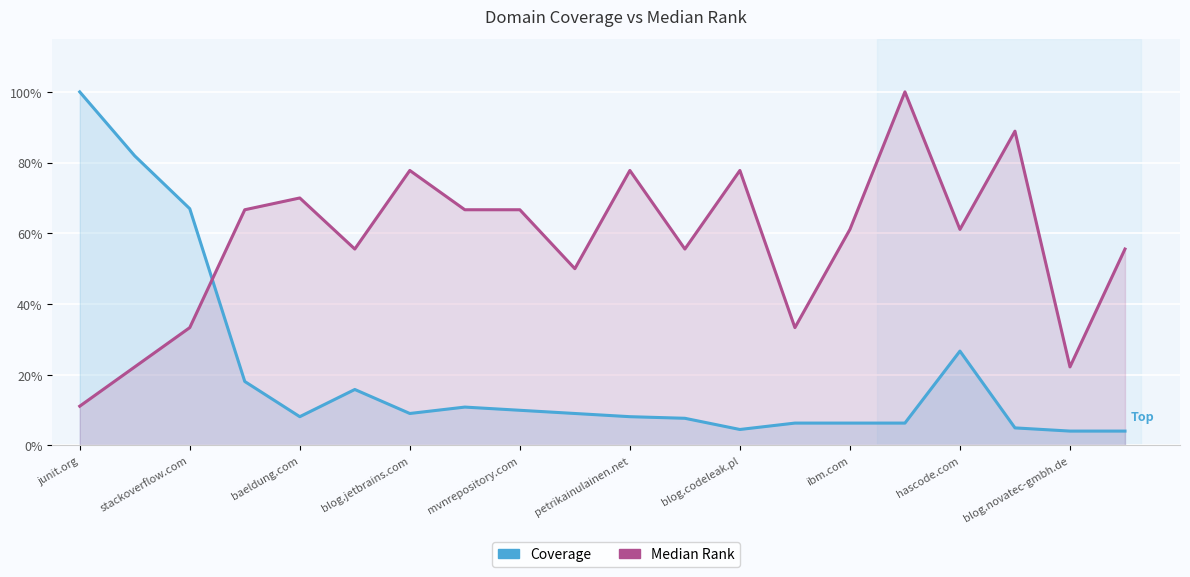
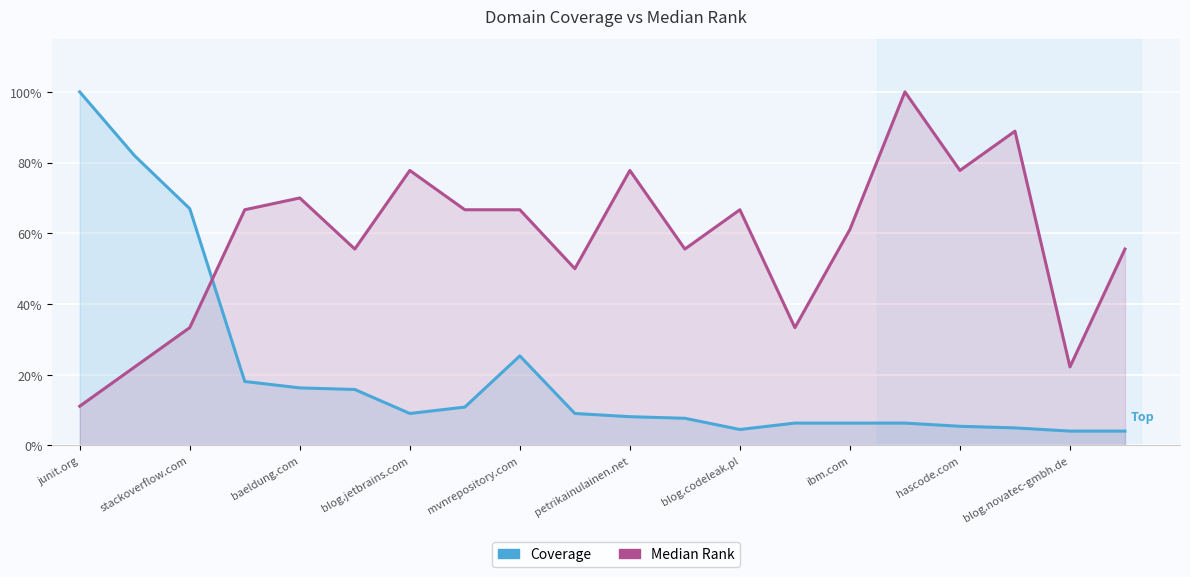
Coverage, baeldung.com: 8% -> 16%
Coverage, mvnrepository.com: 10% -> 25%
Median Rank, blog.codeleak.pl: 78% -> 67%
Coverage, hascode.com: 27% -> 5%
Median Rank, hascode.com: 61% -> 78%
